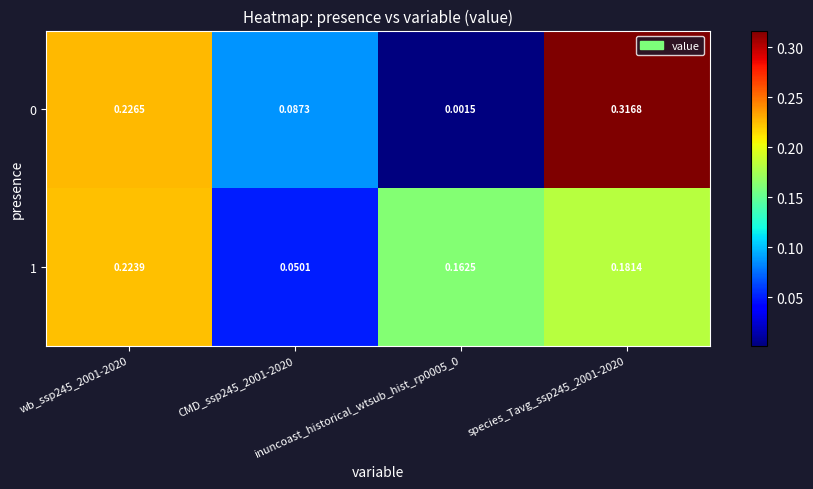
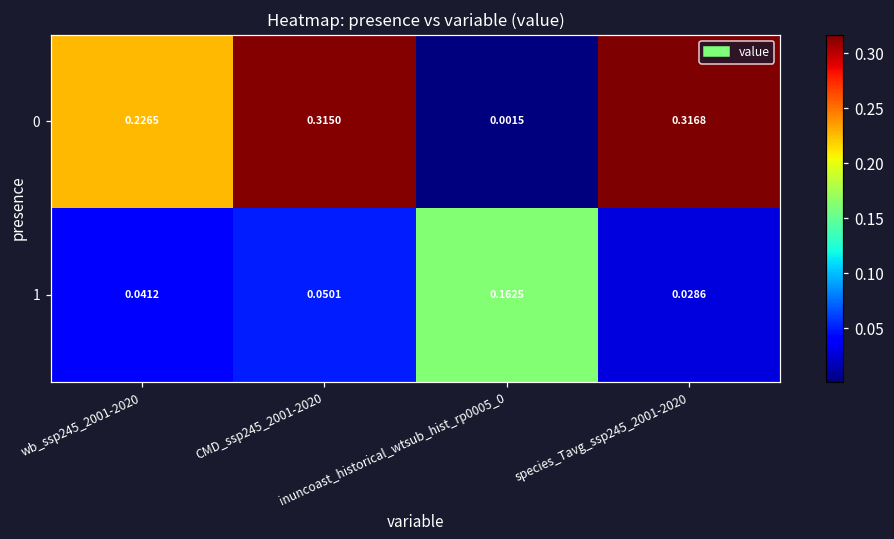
0, CMD_ssp245_2001-2020: 0.0873 -> 0.3150
1, wb_ssp245_2001-2020: 0.2239 -> 0.0412
1, species_Tavg_ssp245_2001-2020: 0.1814 -> 0.0286
